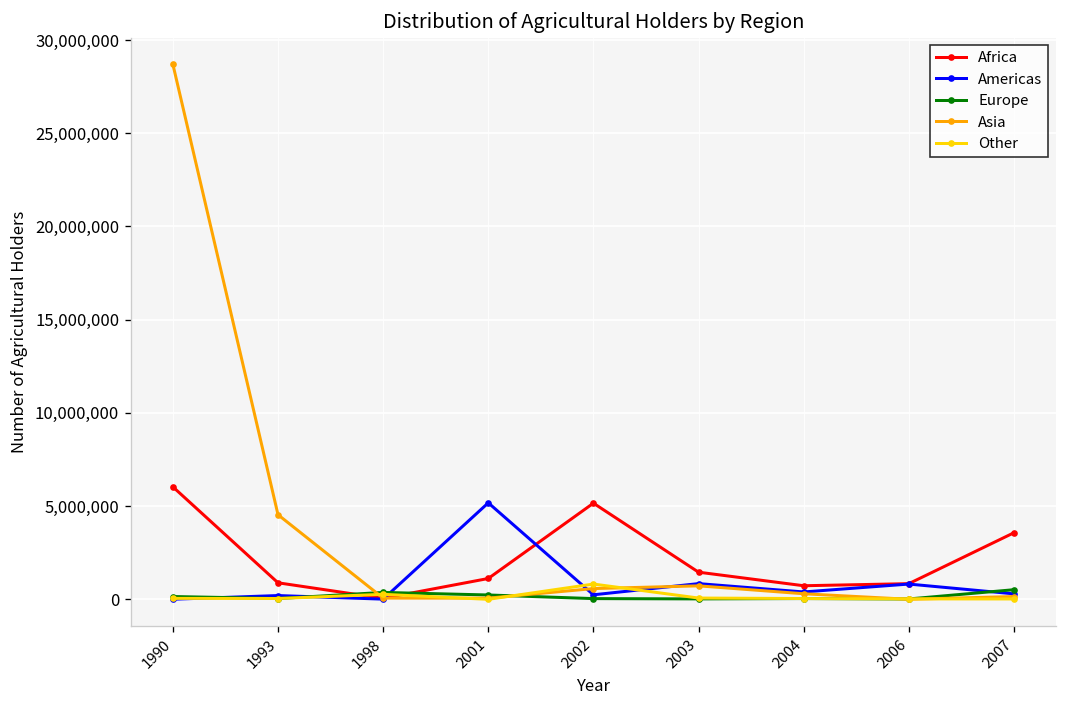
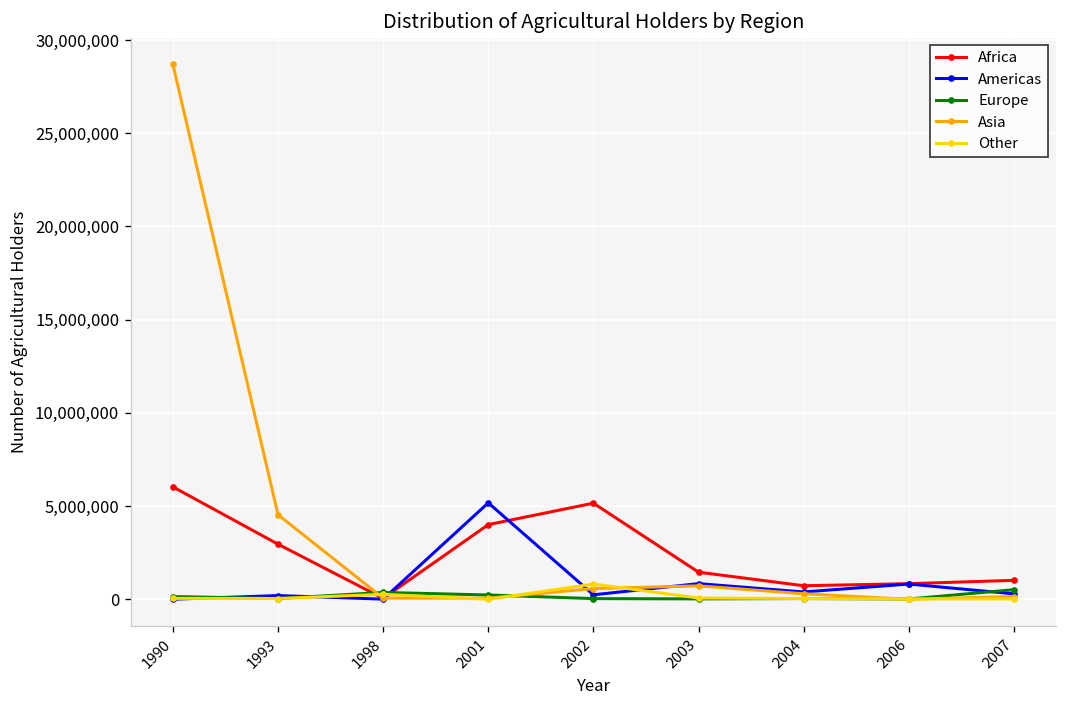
Africa, 1993: 900,000 -> 3,000,000
Africa, 2001: 1,100,000 -> 4,000,000
Africa, 2007: 3,600,000 -> 1,000,000
